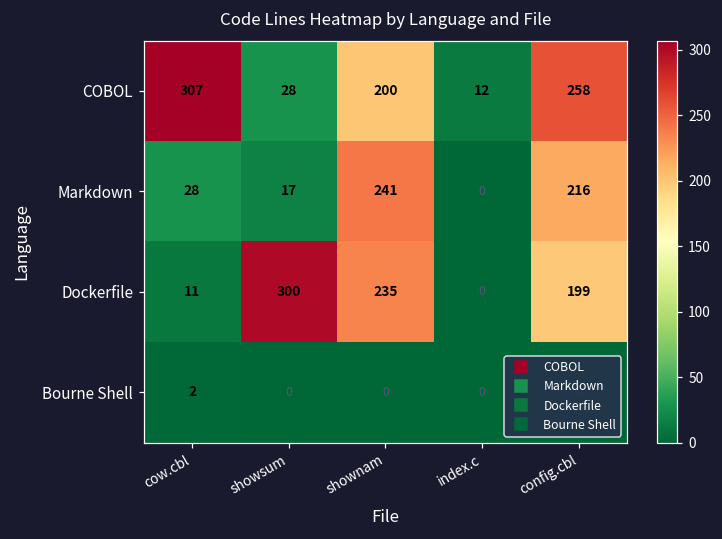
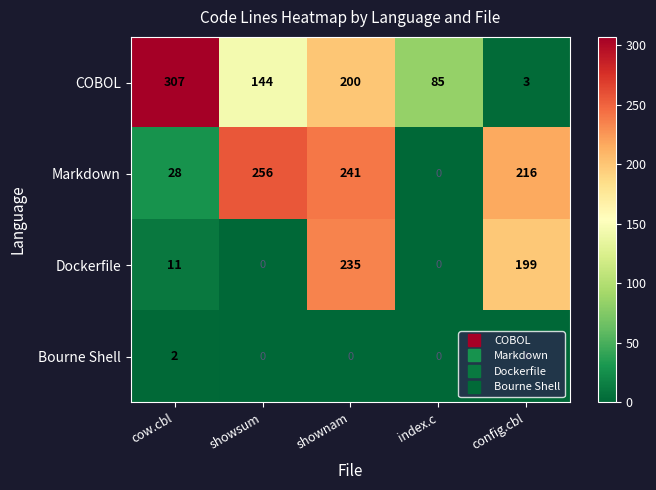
COBOL, showsum: 28 -> 144
COBOL, index.c: 12 -> 85
COBOL, config.cbl: 258 -> 3
Markdown, showsum: 17 -> 256
Dockerfile, showsum: 300 -> 0
